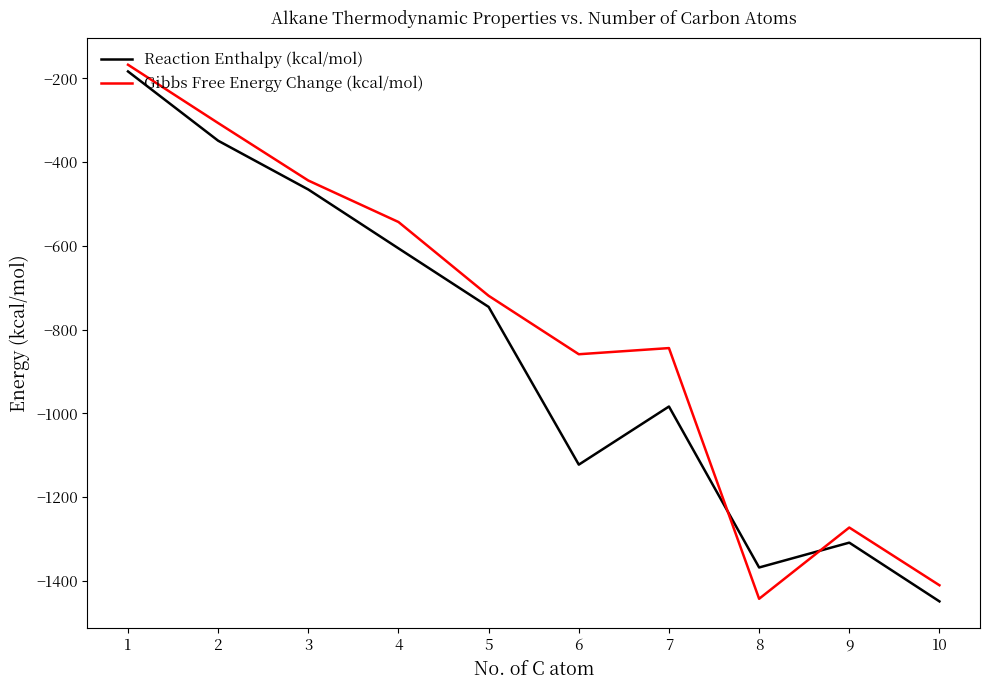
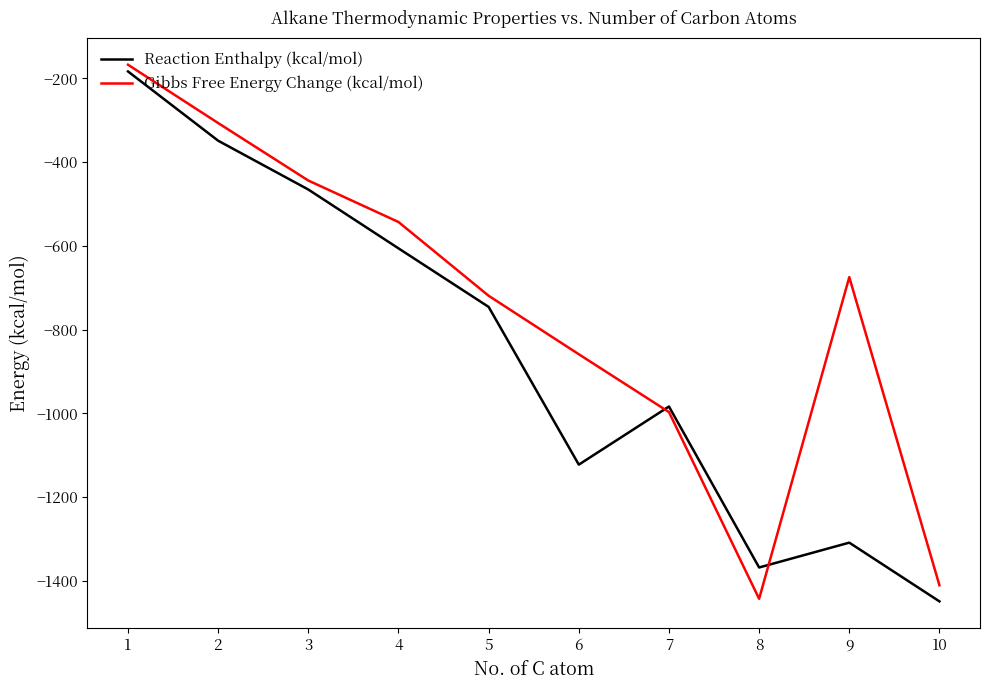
Gibbs Free Energy Change (kcal/mol), 7: -840 -> -1000
Gibbs Free Energy Change (kcal/mol), 9: -1270 -> -670
